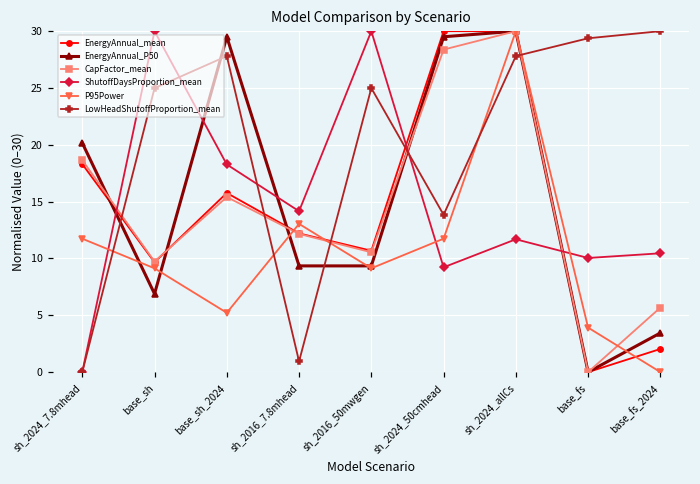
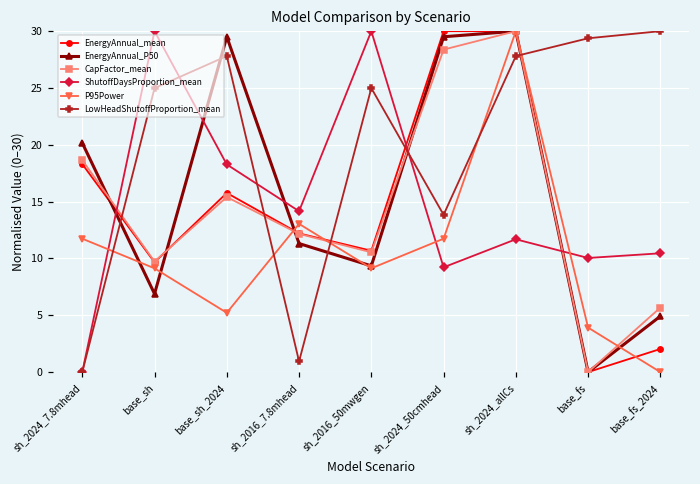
EnergyAnnual_P50, sh_2016_7.8mhead: 9.3 -> 11.3
EnergyAnnual_P50, base_fs_2024: 3.4 -> 4.9
